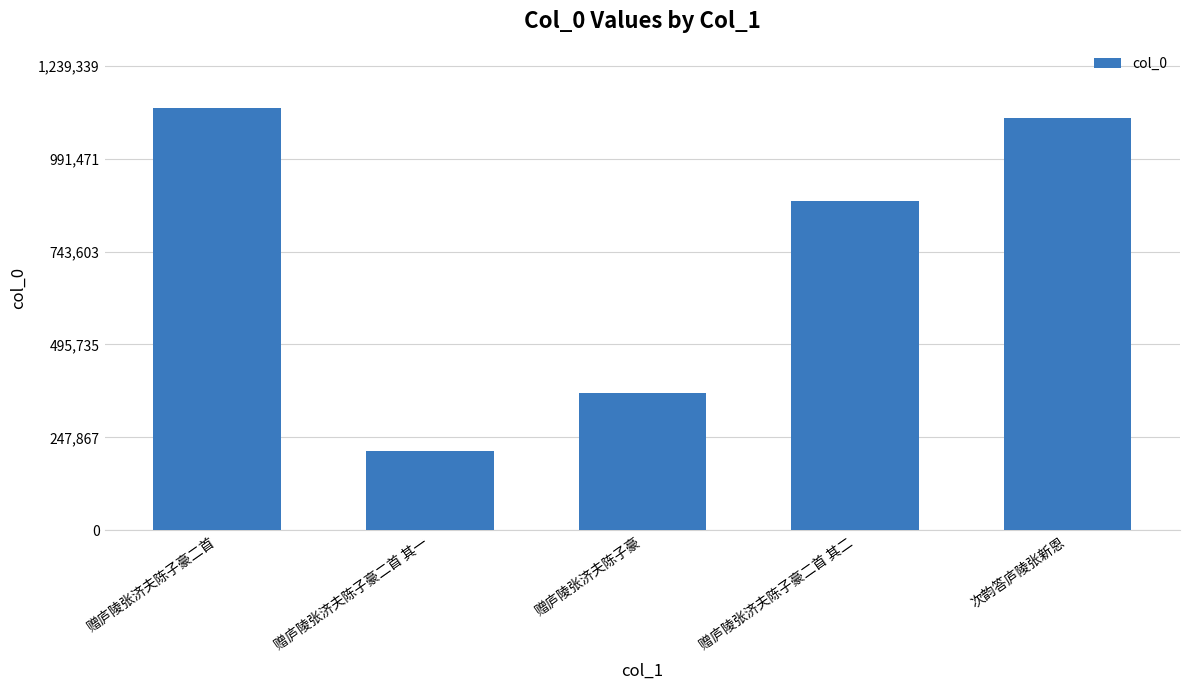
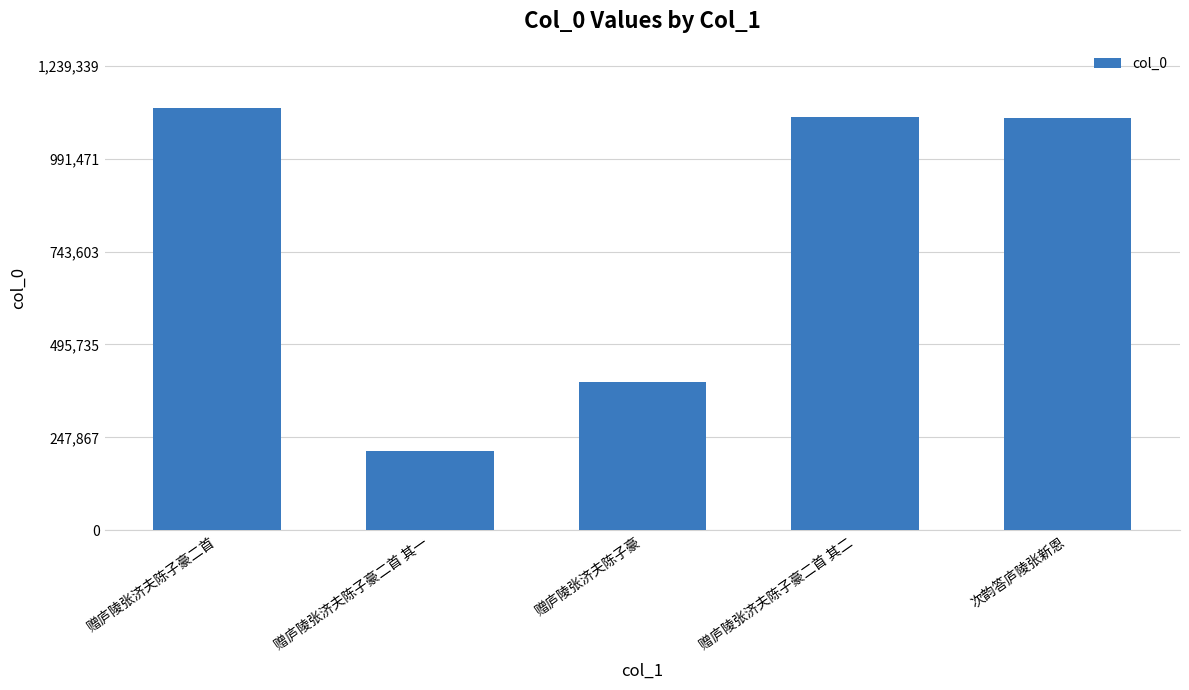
赠庐陵张济夫陈子豪: 370,000 -> 400,000
赠庐陵张济夫陈子豪二首 其二: 880,000 -> 1,100,000
